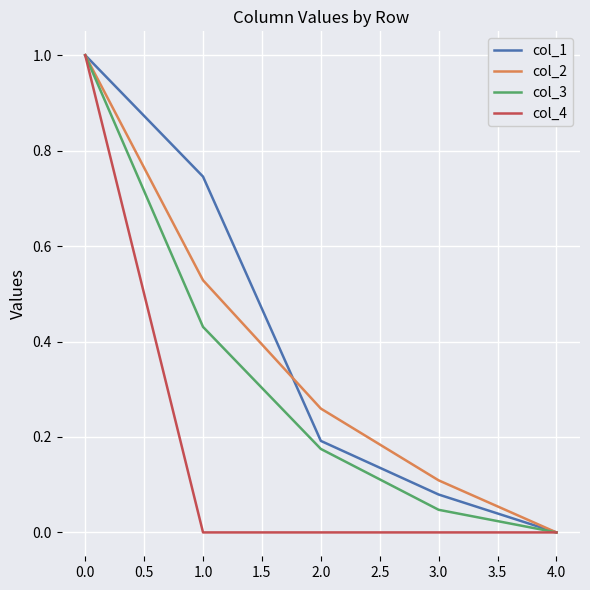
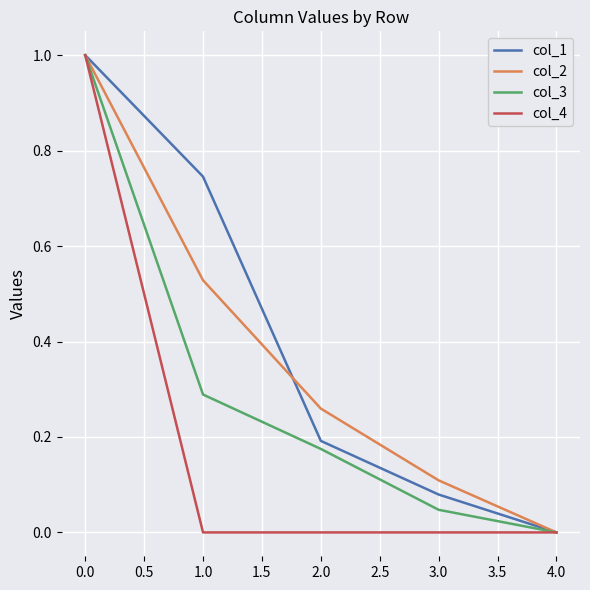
col_3, 1.0: 0.43 -> 0.29
